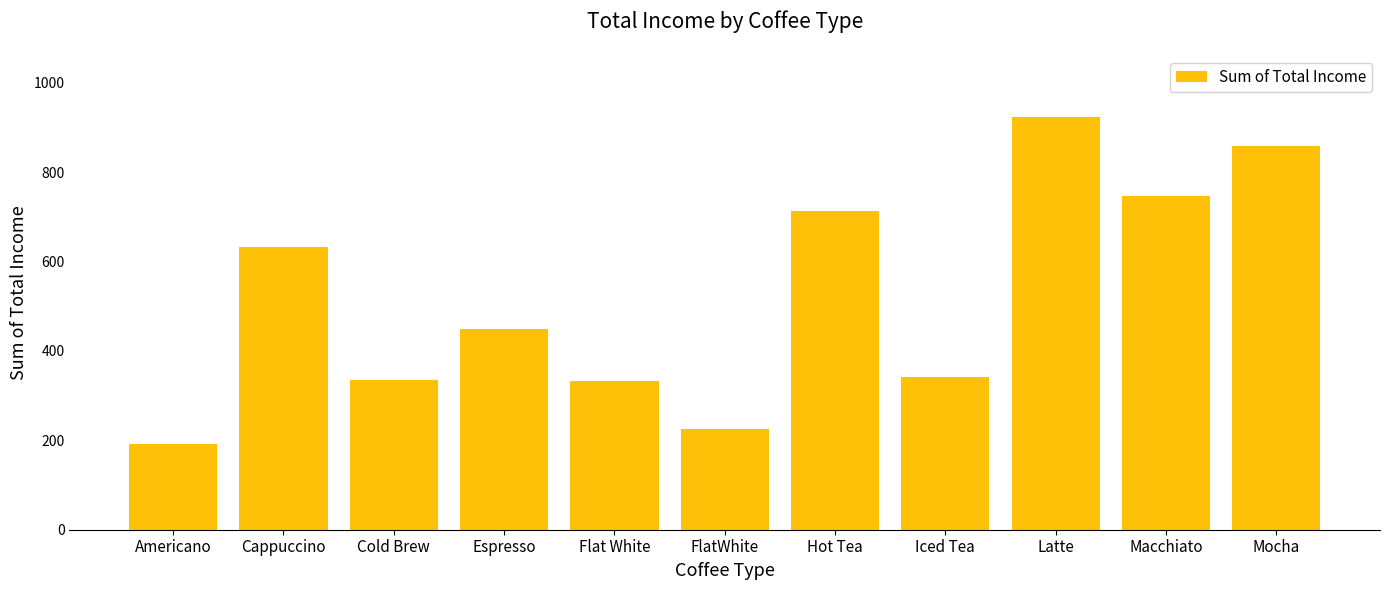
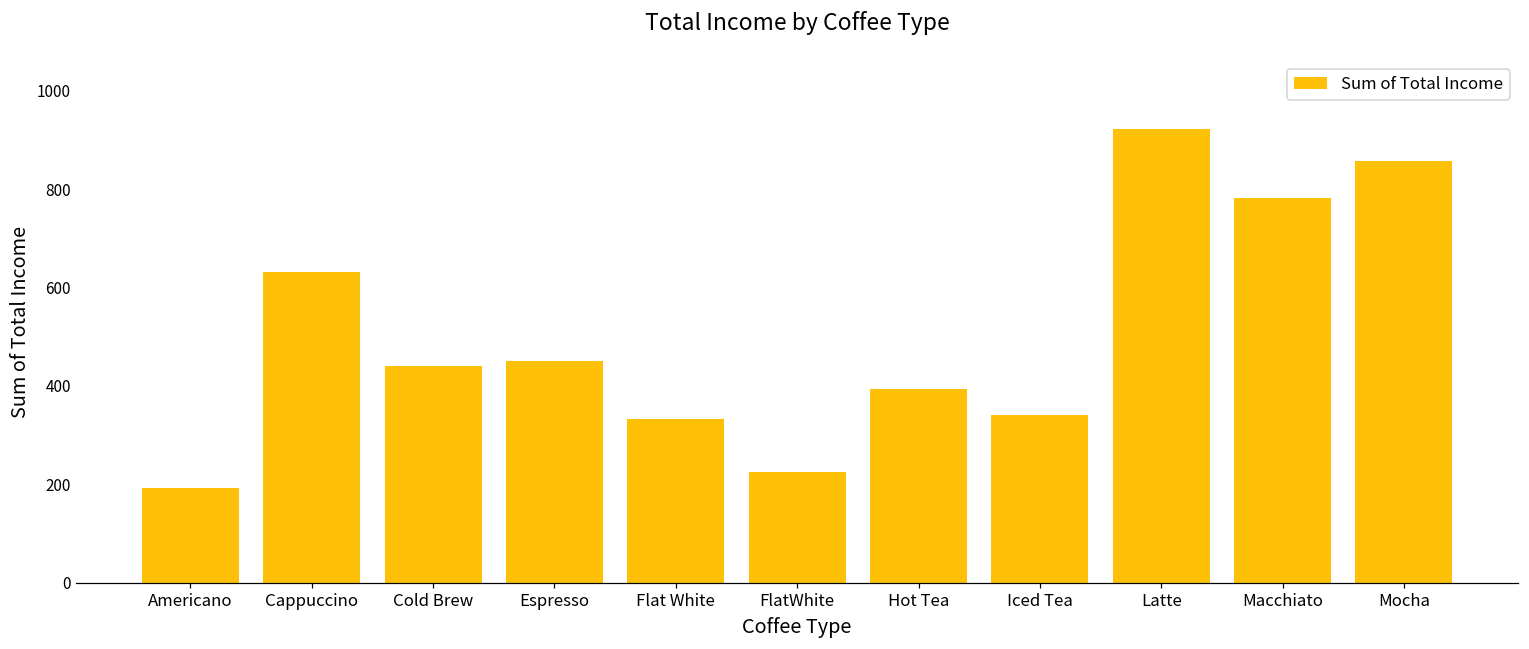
Cold Brew: 340 -> 440
Hot Tea: 710 -> 390
Macchiato: 750 -> 780
